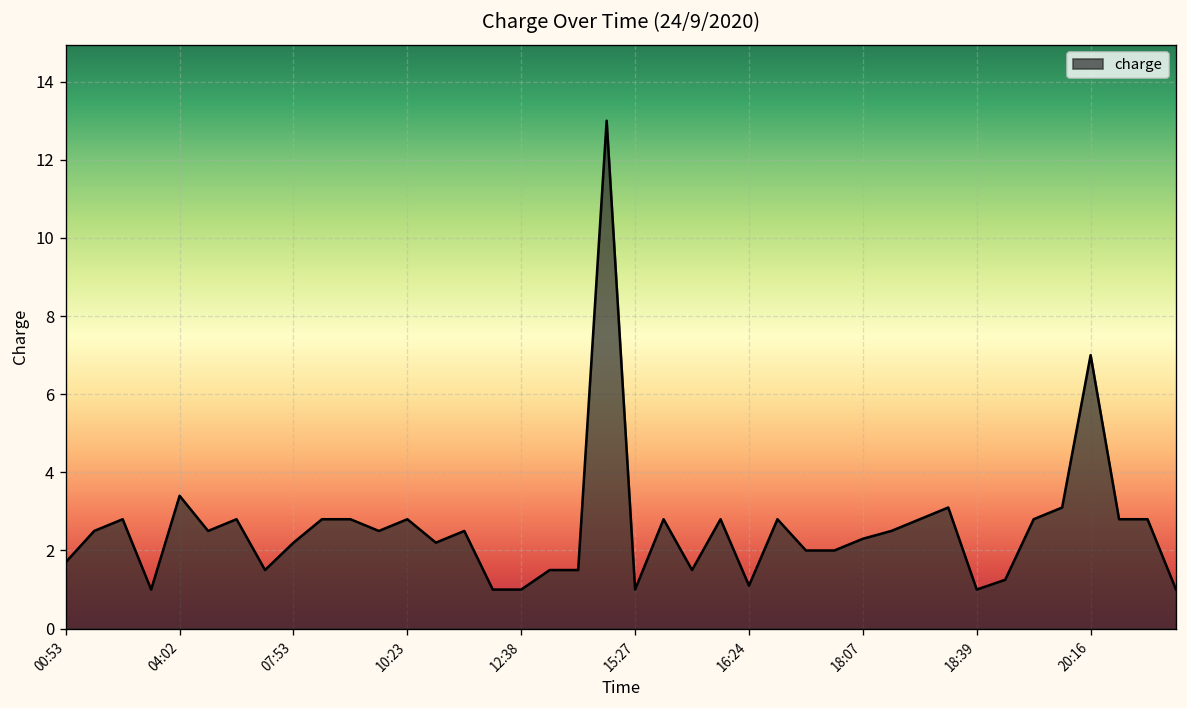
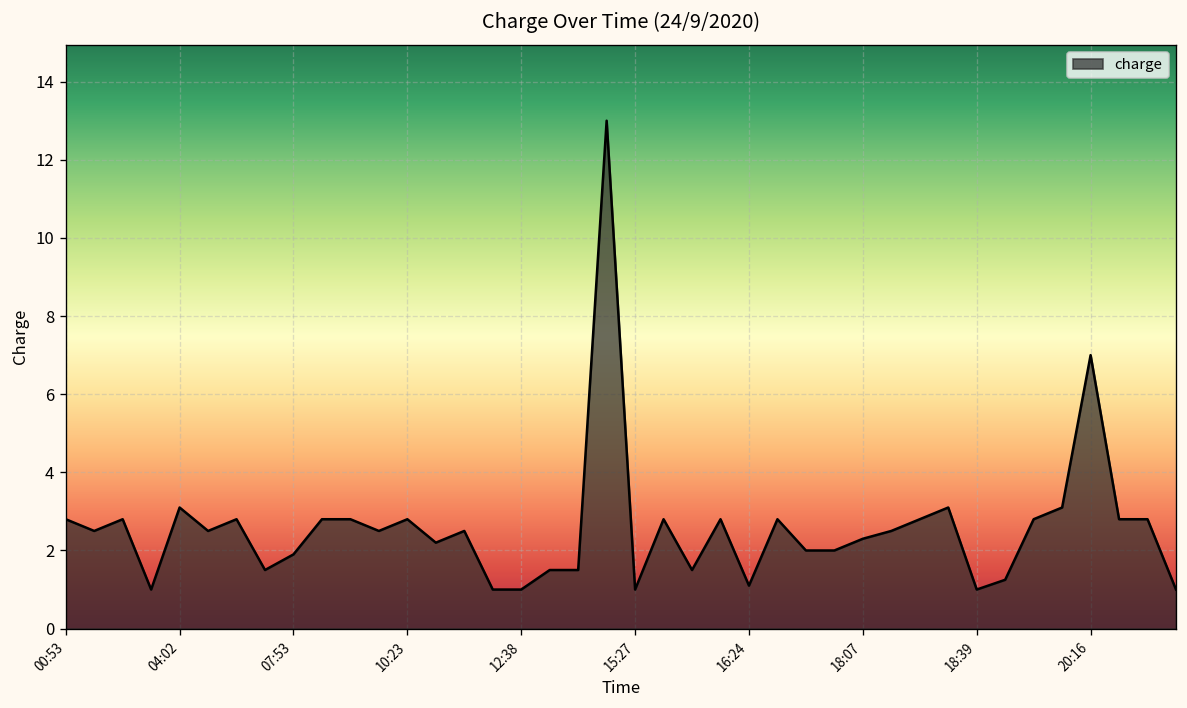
00:53: 1.7 -> 2.8
04:02: 3.4 -> 3.1
07:53: 2.2 -> 1.9
